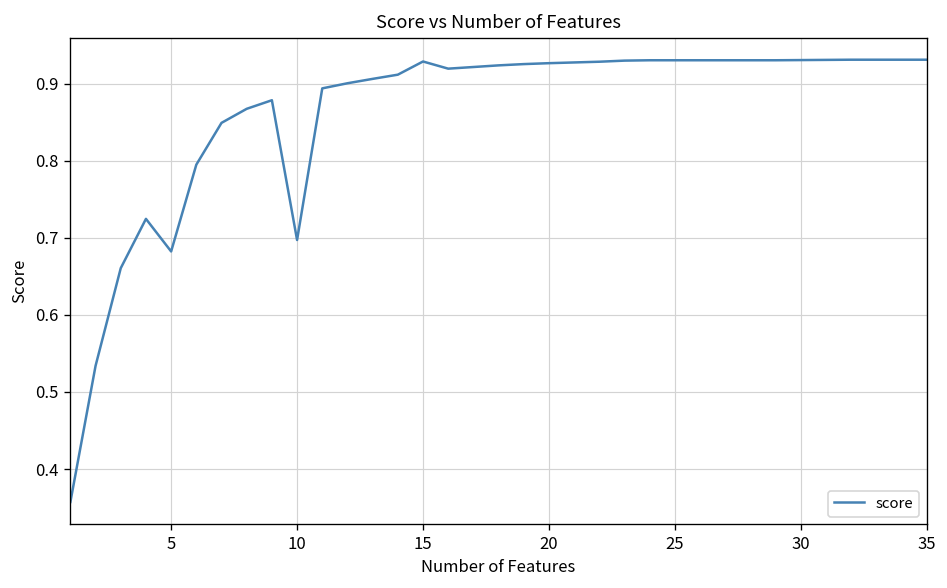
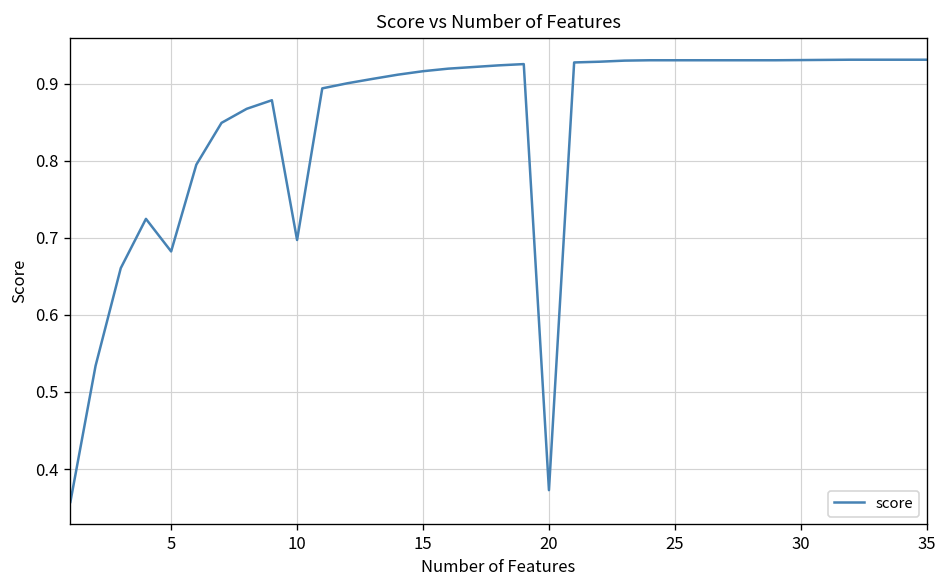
15: 0.93 -> 0.92
20: 0.93 -> 0.37
